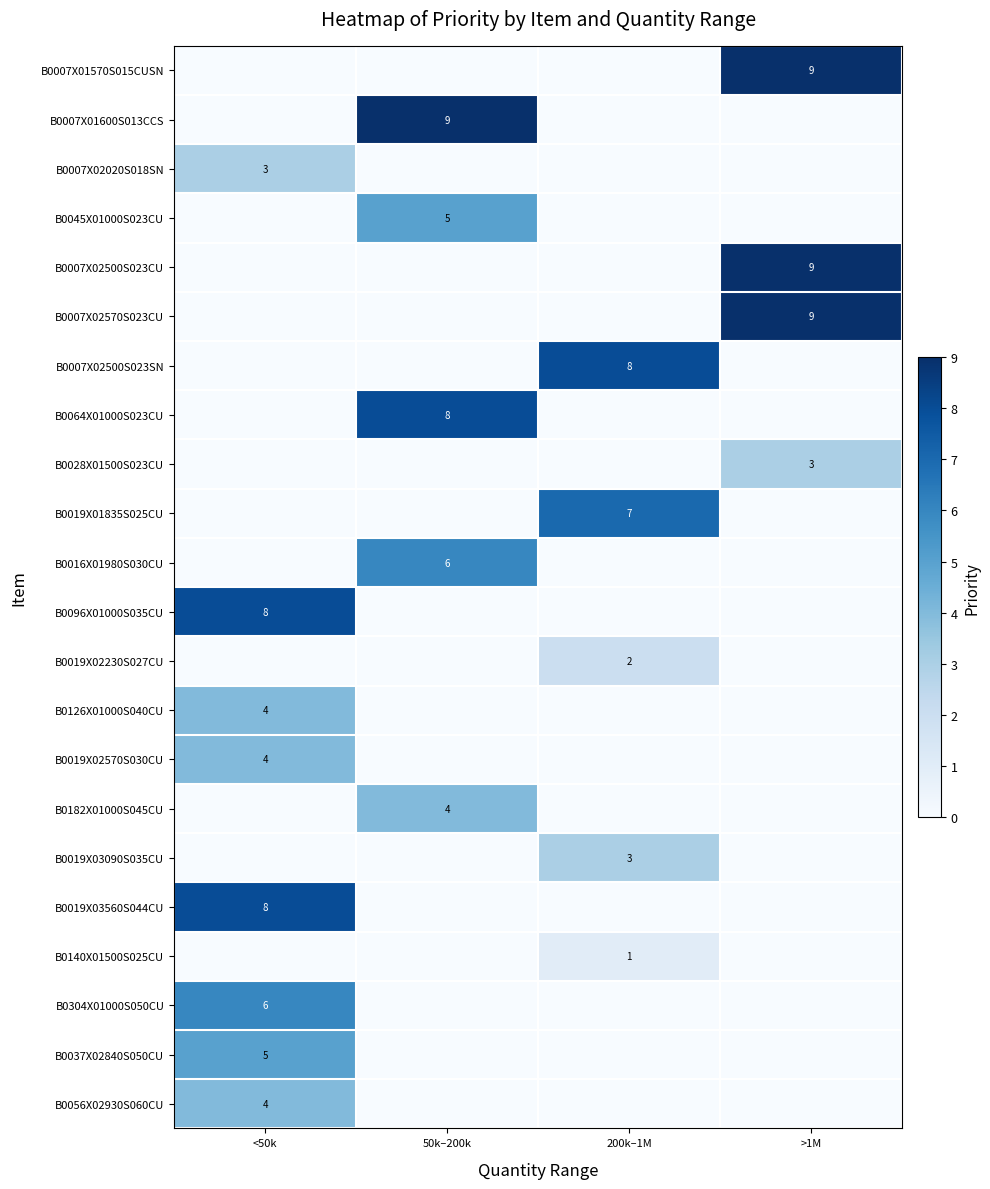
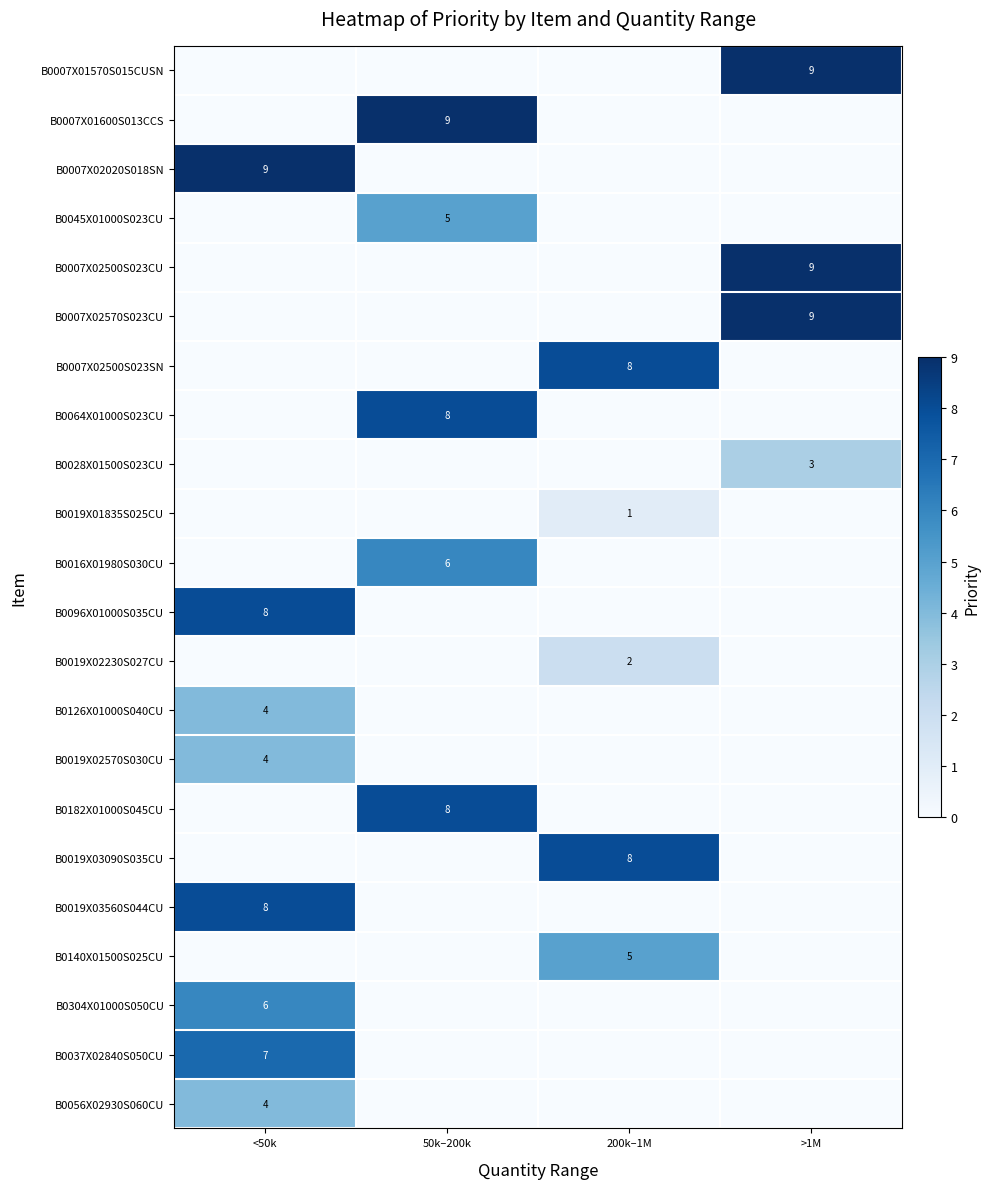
B0007X02020S018SN, <50k: 3 -> 9
B0019X01835S025CU, 200k–1M: 7 -> 1
B0182X01000S045CU, 50k–200k: 4 -> 8
B0019X03090S035CU, 200k–1M: 3 -> 8
B0140X01500S025CU, 200k–1M: 1 -> 5
B0037X02840S050CU, <50k: 5 -> 7
